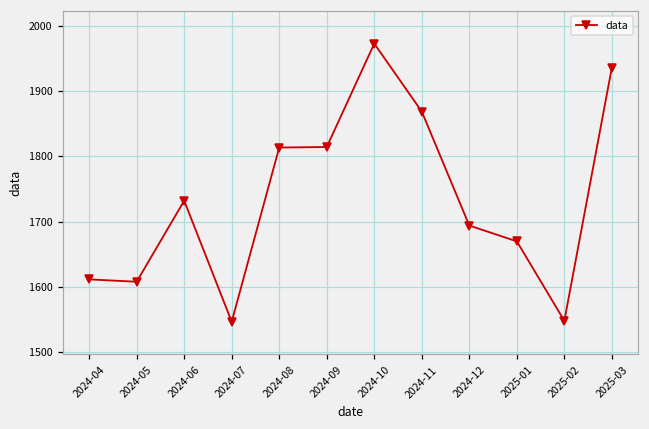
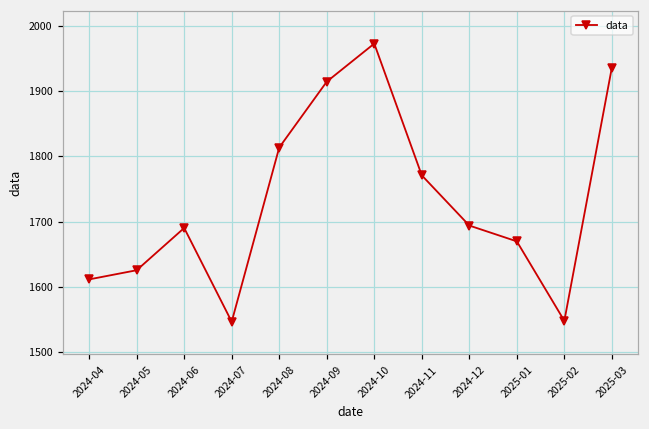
2024-05: 1610 -> 1630
2024-06: 1730 -> 1690
2024-09: 1810 -> 1910
2024-11: 1870 -> 1770
